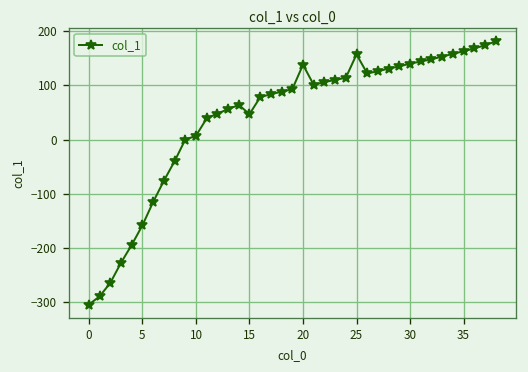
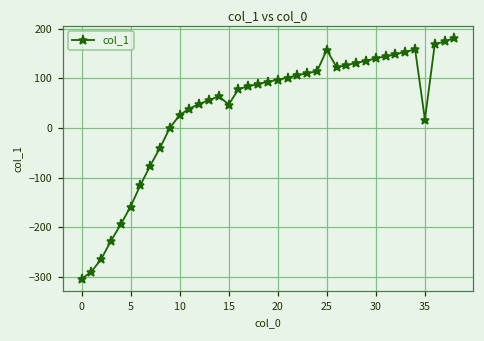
10: 10 -> 30
20: 140 -> 100
35: 160 -> 20
